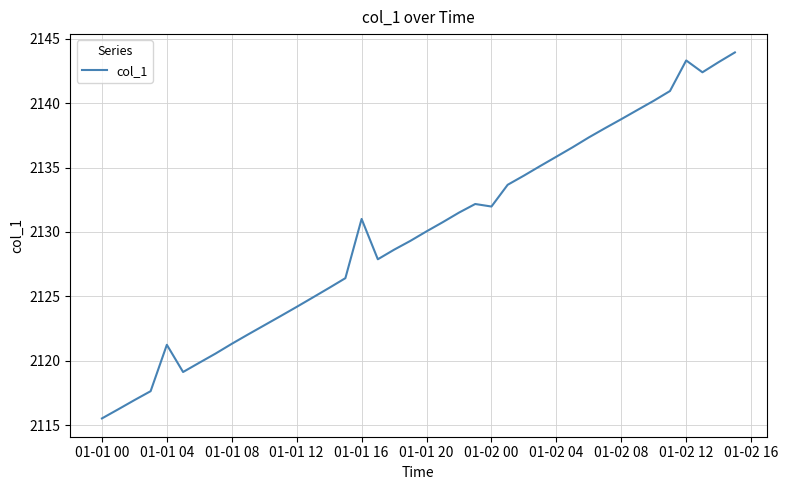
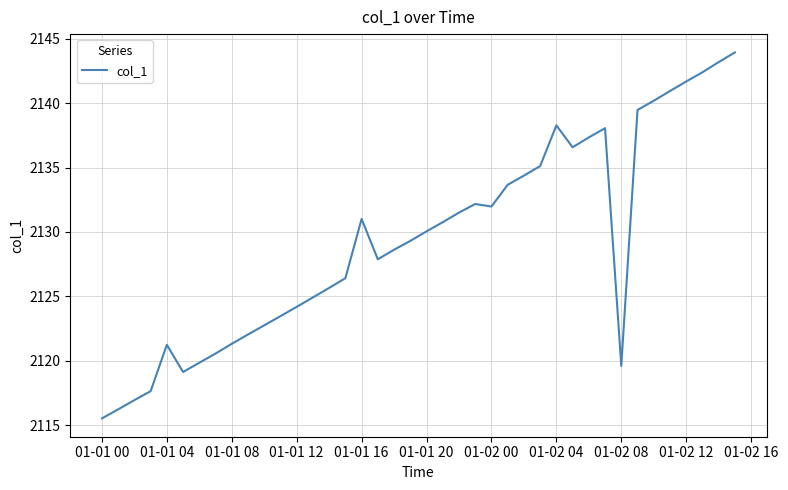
01-02 04: 2135.8 -> 2138.3
01-02 08: 2138.8 -> 2119.6
01-02 12: 2143.3 -> 2141.7
